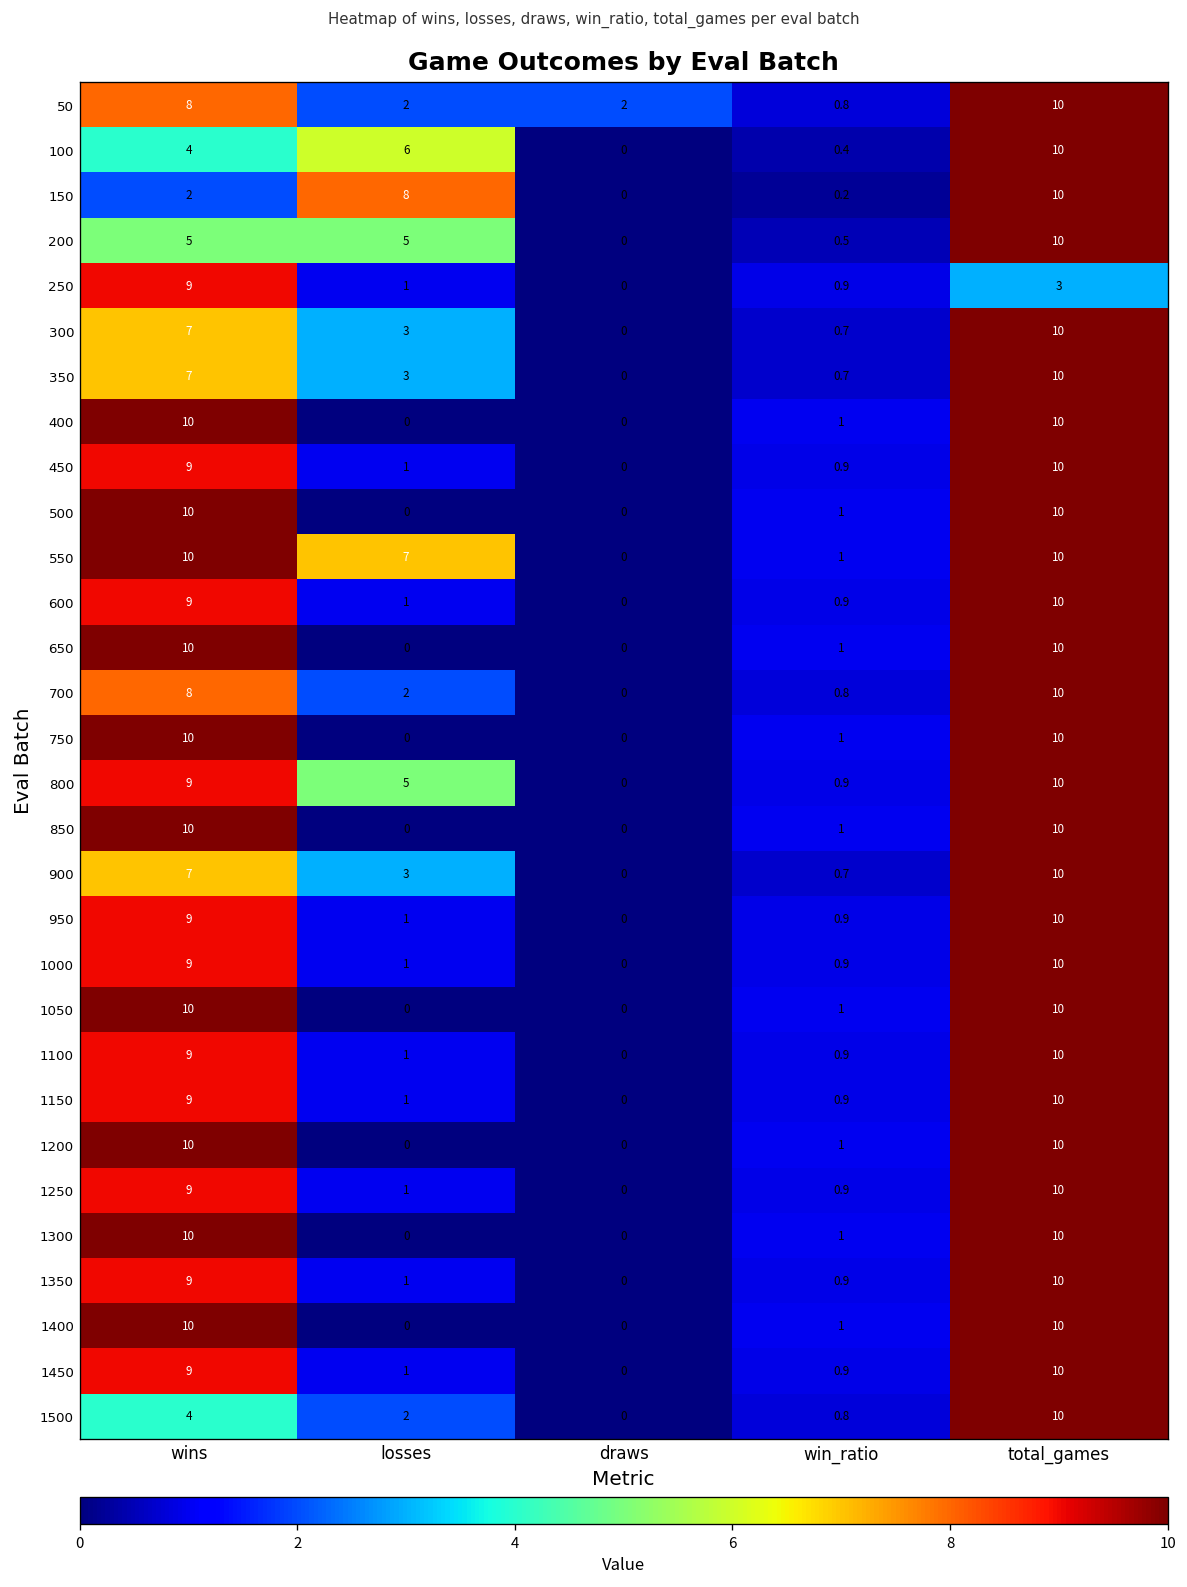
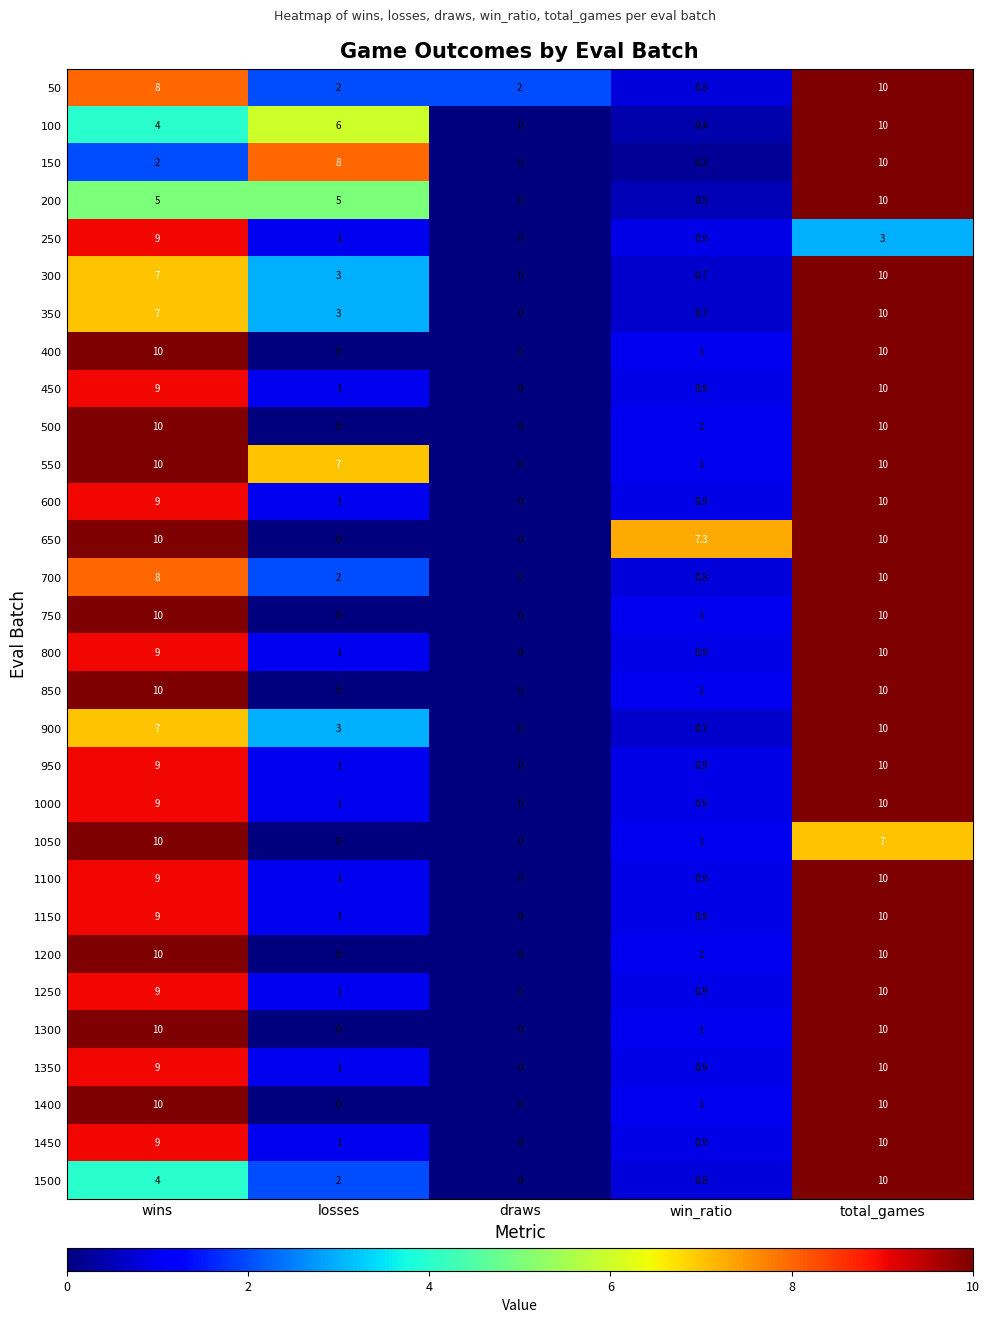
650, win_ratio: 1 -> 7.3
800, losses: 5 -> 1
1050, total_games: 10 -> 7
